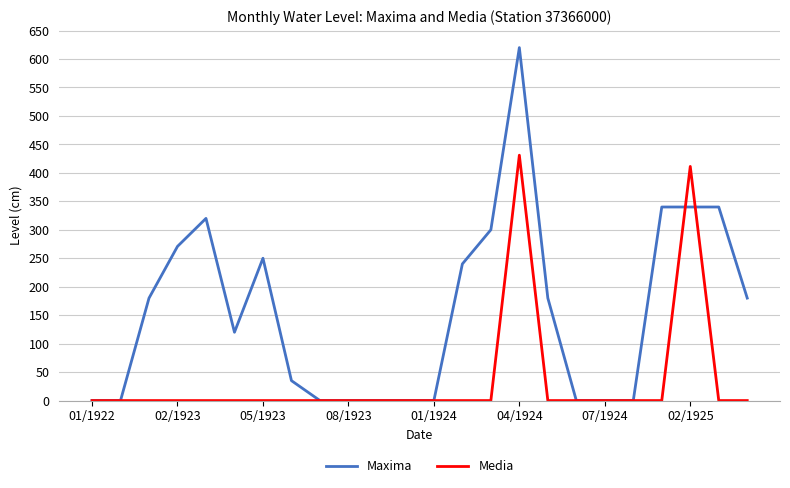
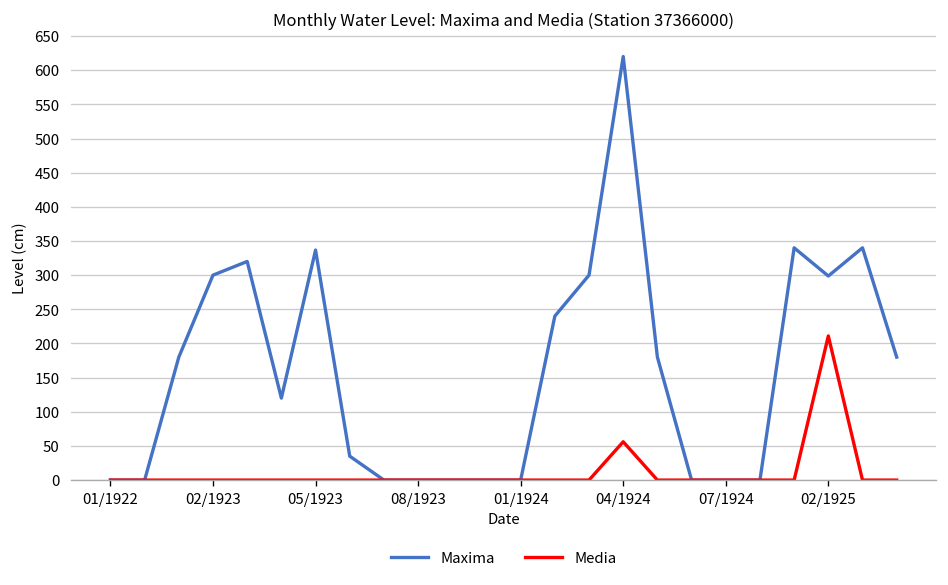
Maxima, 02/1923: 270 -> 300
Maxima, 05/1923: 250 -> 340
Media, 04/1924: 430 -> 60
Maxima, 02/1925: 340 -> 300
Media, 02/1925: 410 -> 210
